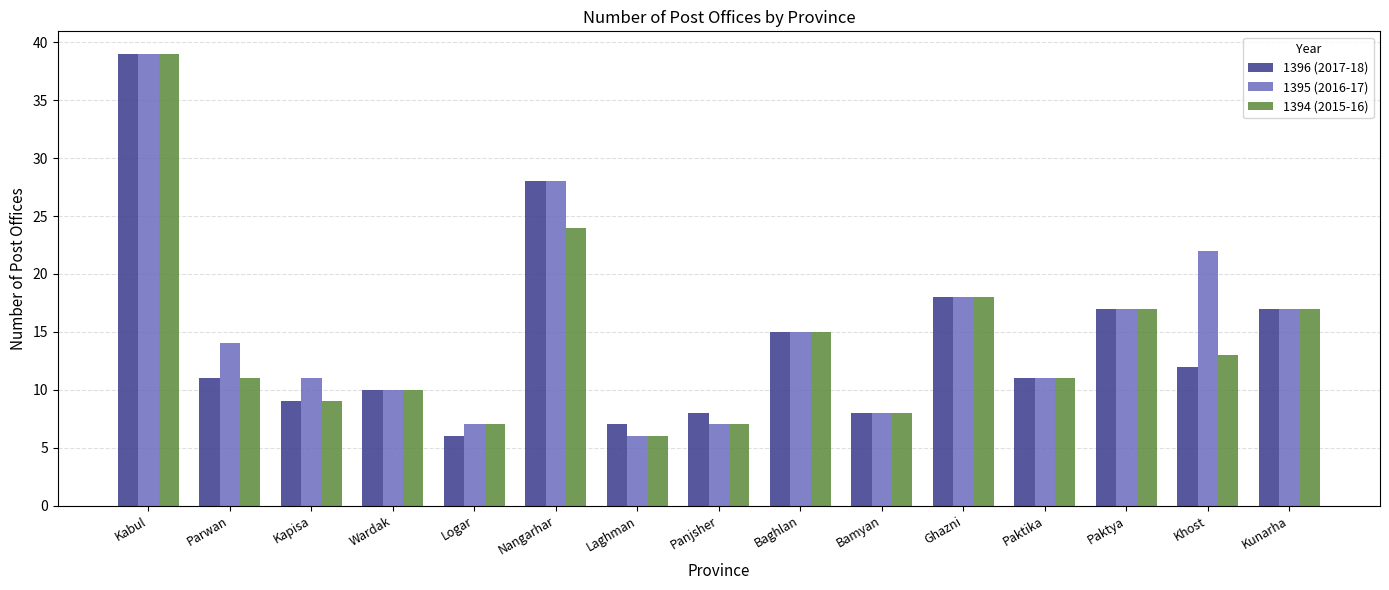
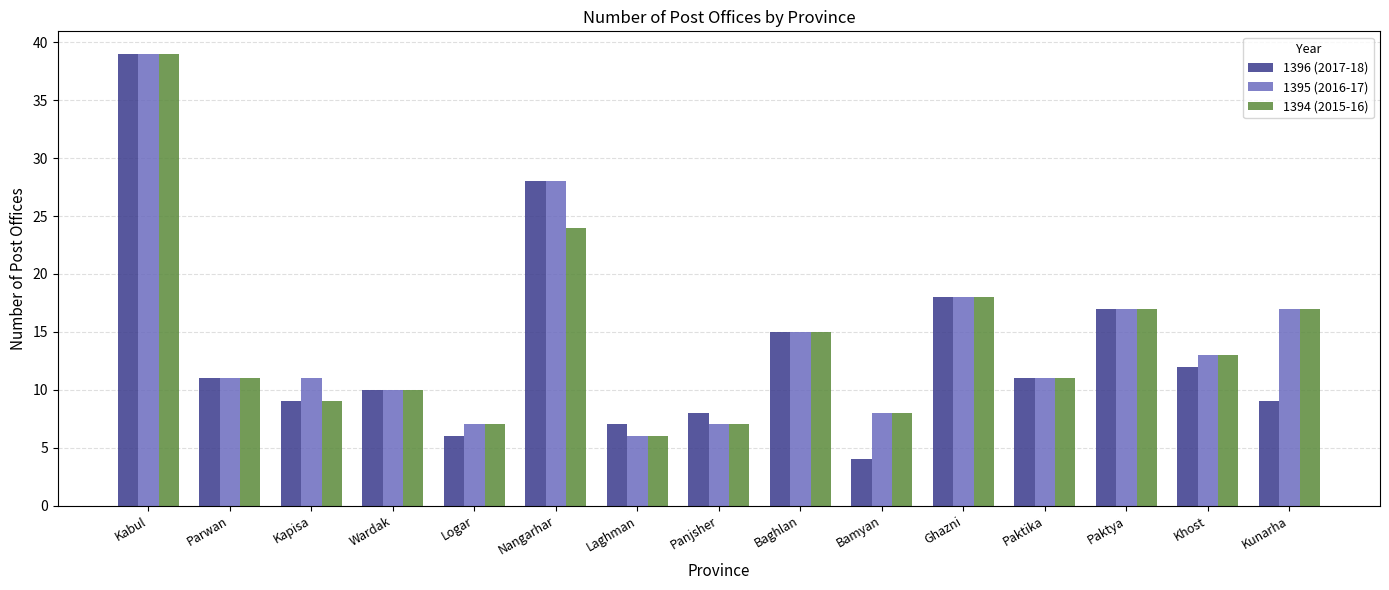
1395 (2016-17), Parwan: 14 -> 11
1396 (2017-18), Bamyan: 8 -> 4
1395 (2016-17), Khost: 22 -> 13
1396 (2017-18), Kunarha: 17 -> 9
